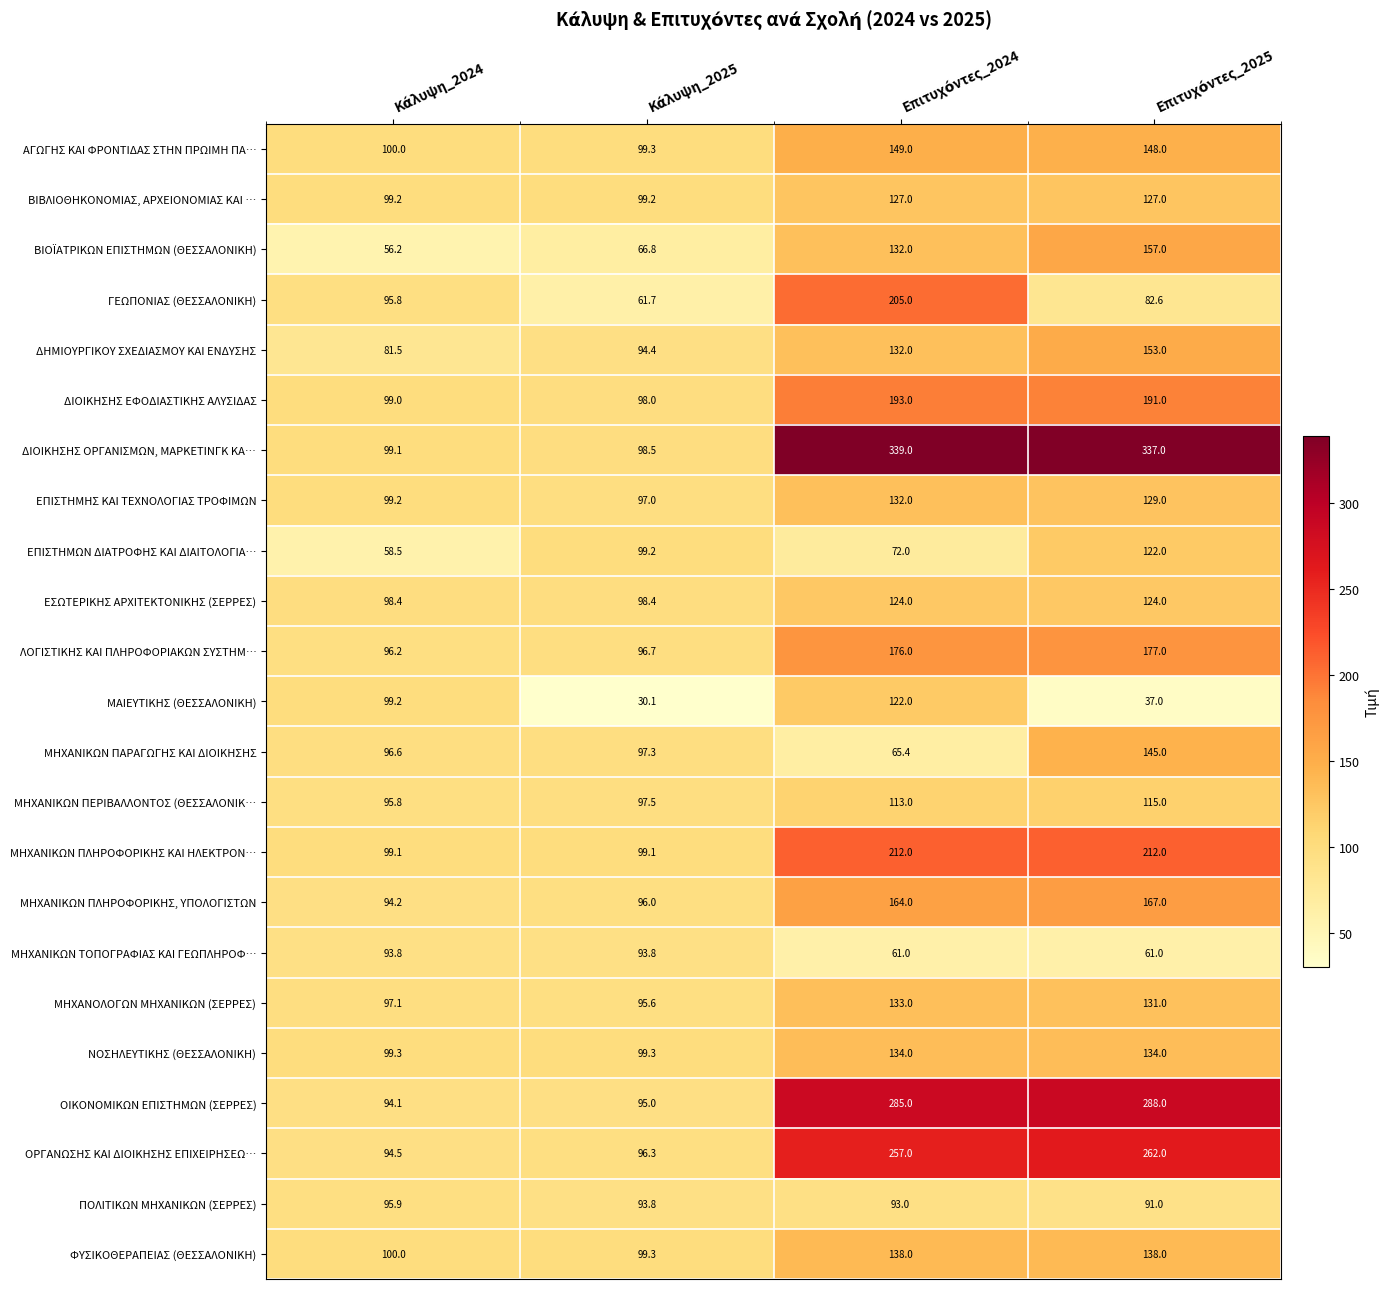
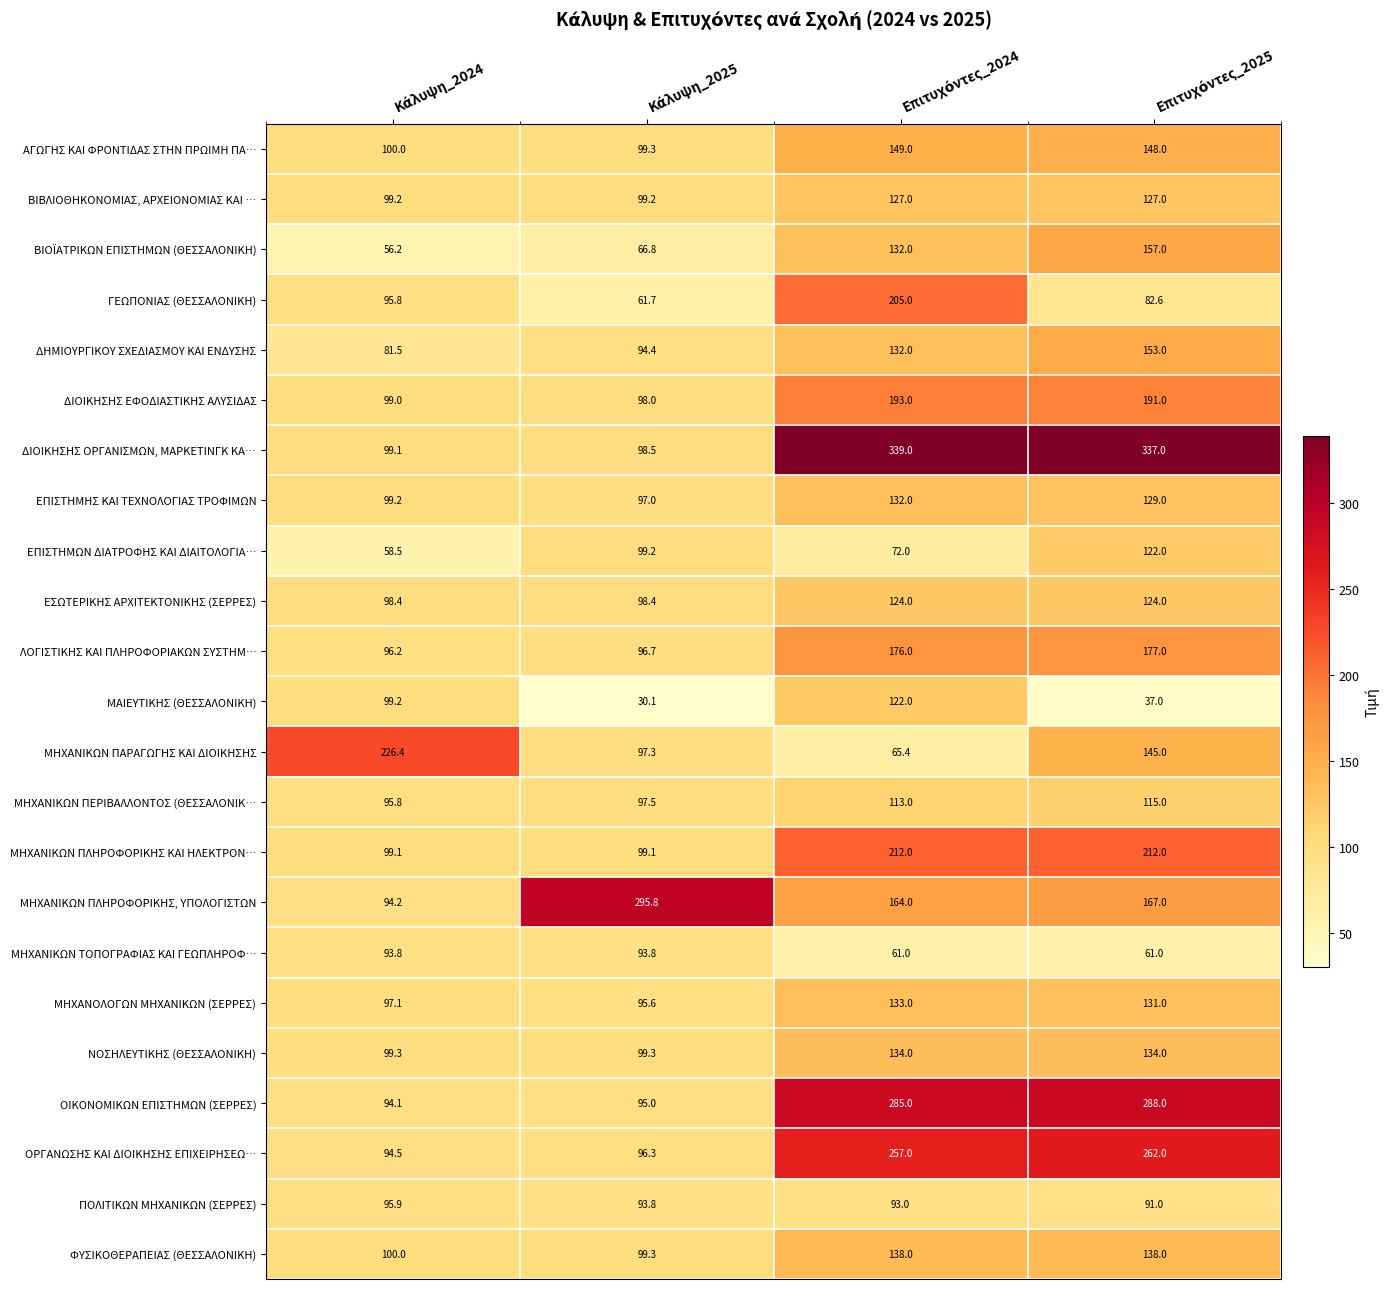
ΜΗΧΑΝΙΚΩΝ ΠΑΡΑΓΩΓΗΣ ΚΑΙ ΔΙΟΙΚΗΣΗΣ, Κάλυψη_2024: 96.6 -> 226.4
ΜΗΧΑΝΙΚΩΝ ΠΛΗΡΟΦΟΡΙΚΗΣ, ΥΠΟΛΟΓΙΣΤΩΝ, Κάλυψη_2025: 96.0 -> 295.8
